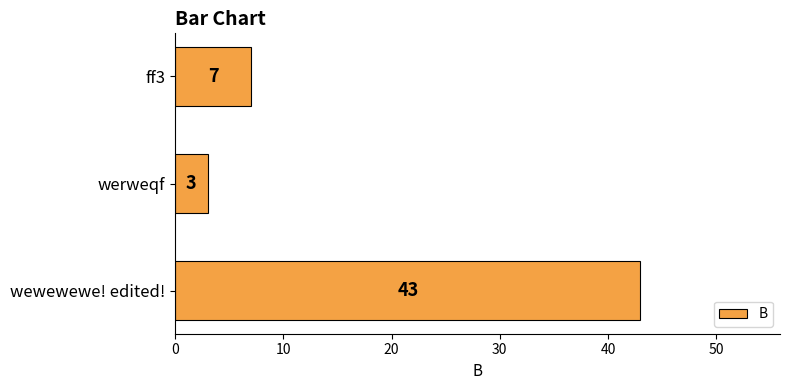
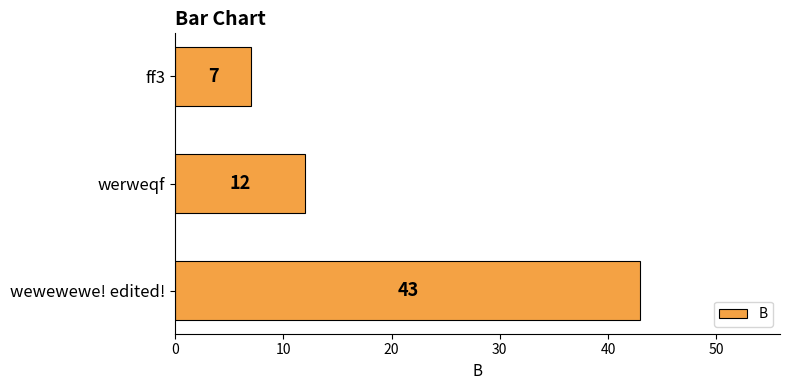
werweqf: 3 -> 12
